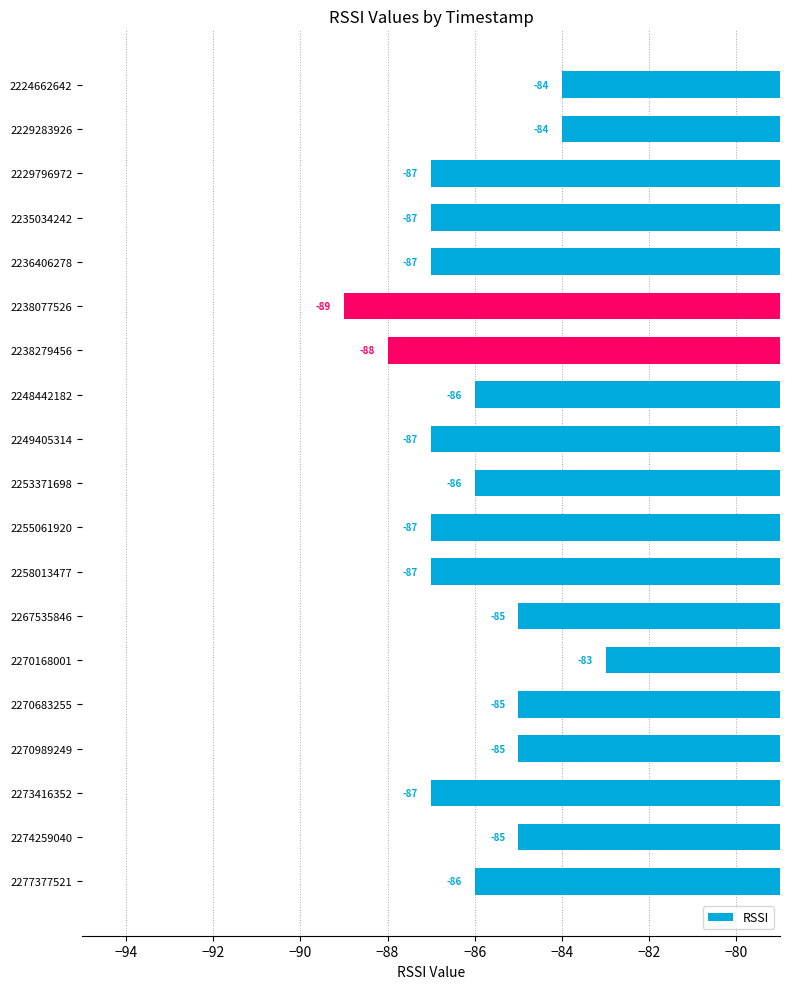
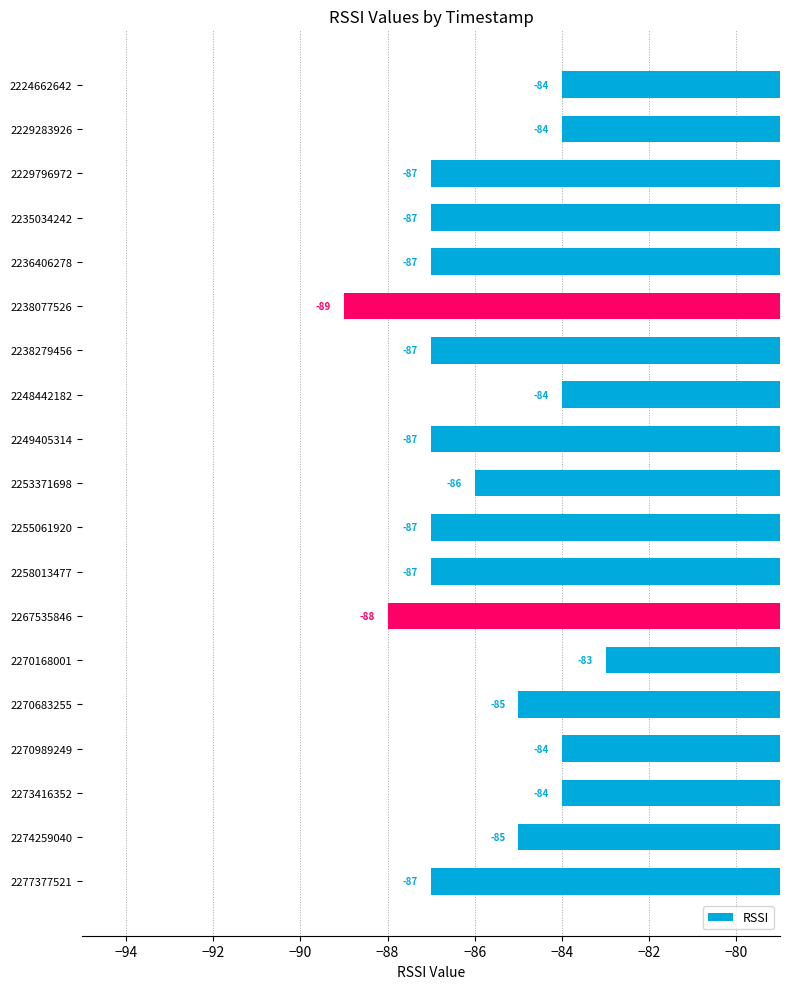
2238279456: -88 -> -87
2248442182: -86 -> -84
2267535846: -85 -> -88
2270989249: -85 -> -84
2273416352: -87 -> -84
2277377521: -86 -> -87
